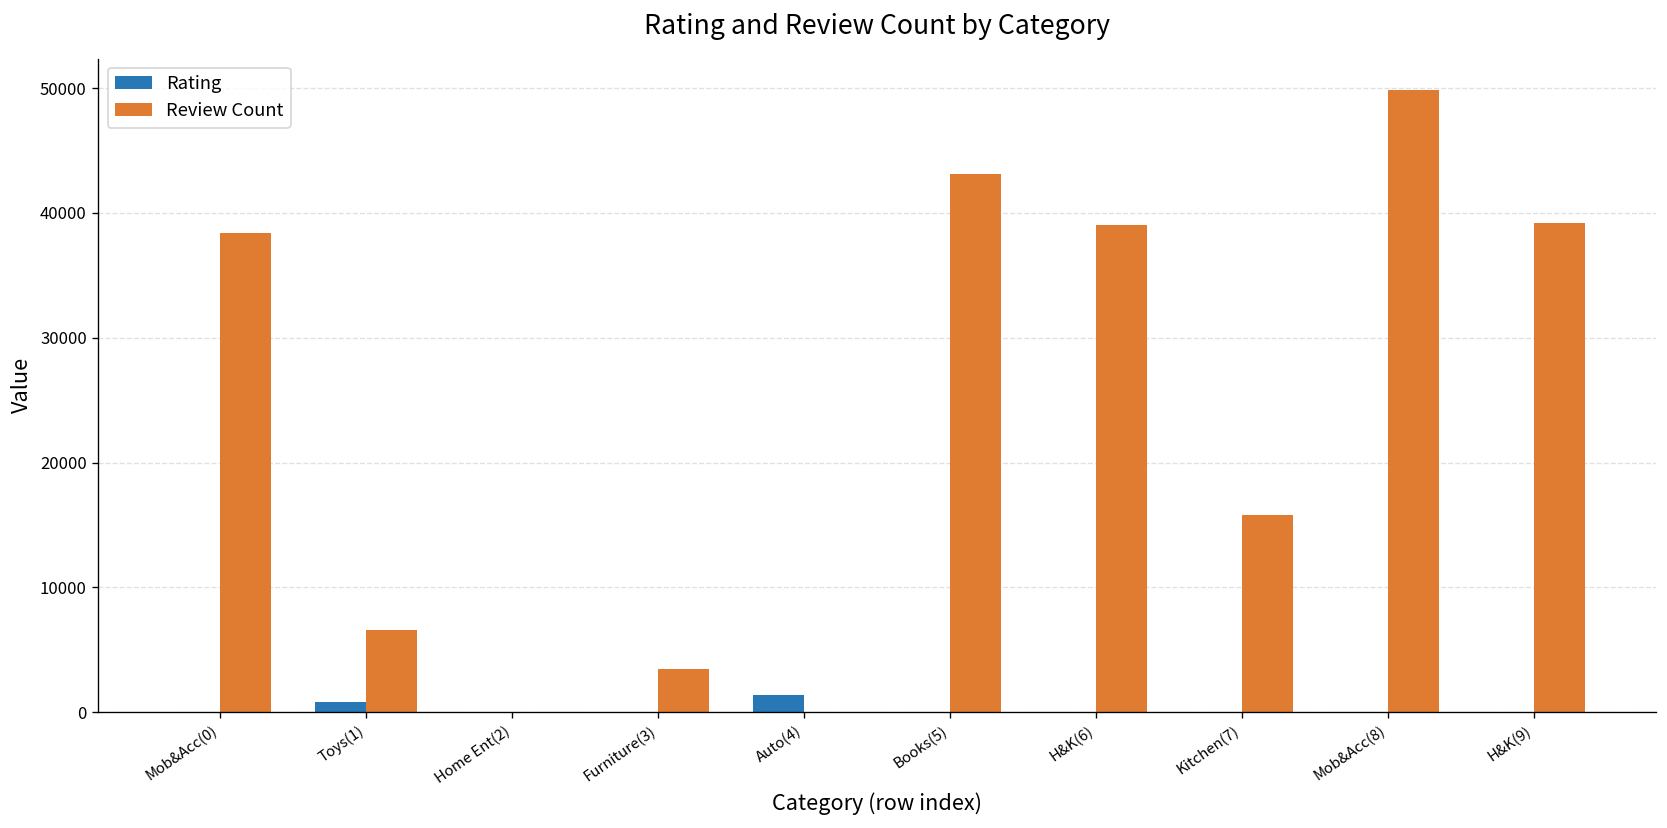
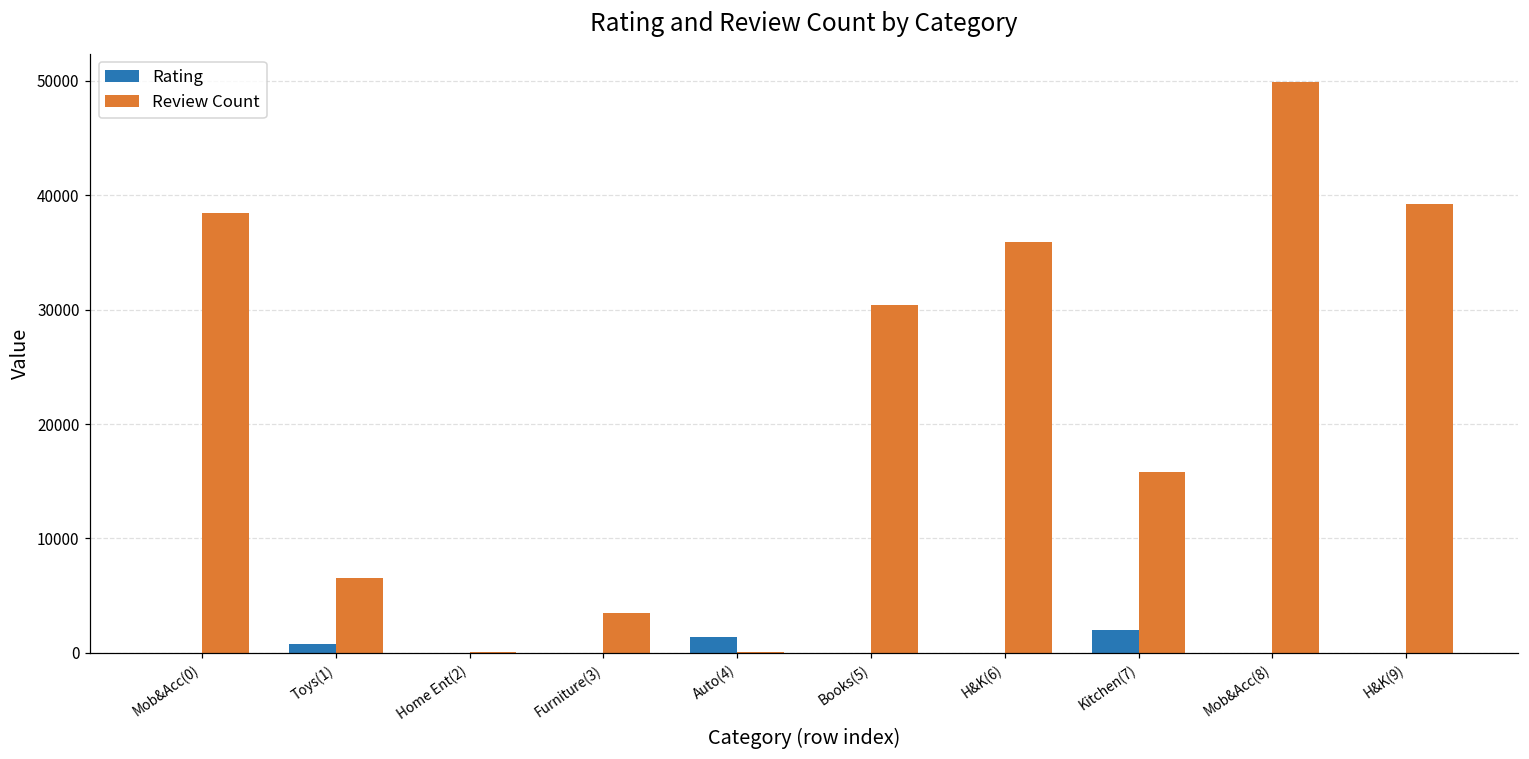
Review Count, Books(5): 43100 -> 30400
Review Count, H&K(6): 39000 -> 35900
Rating, Kitchen(7): 0 -> 2000
